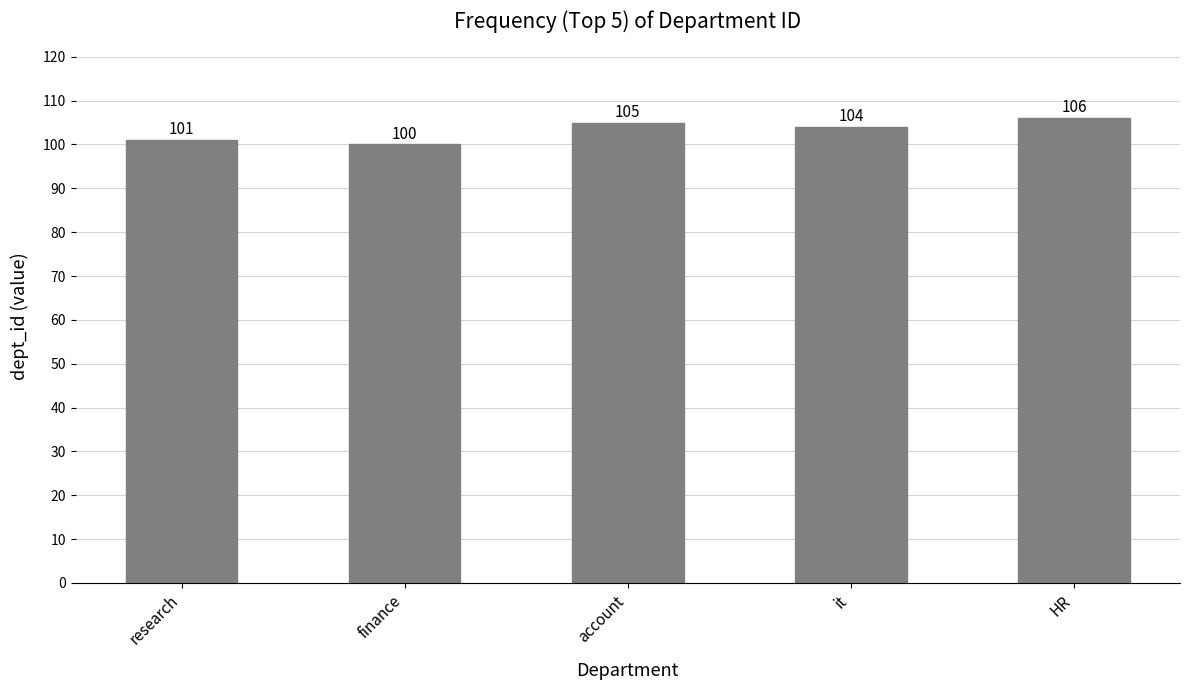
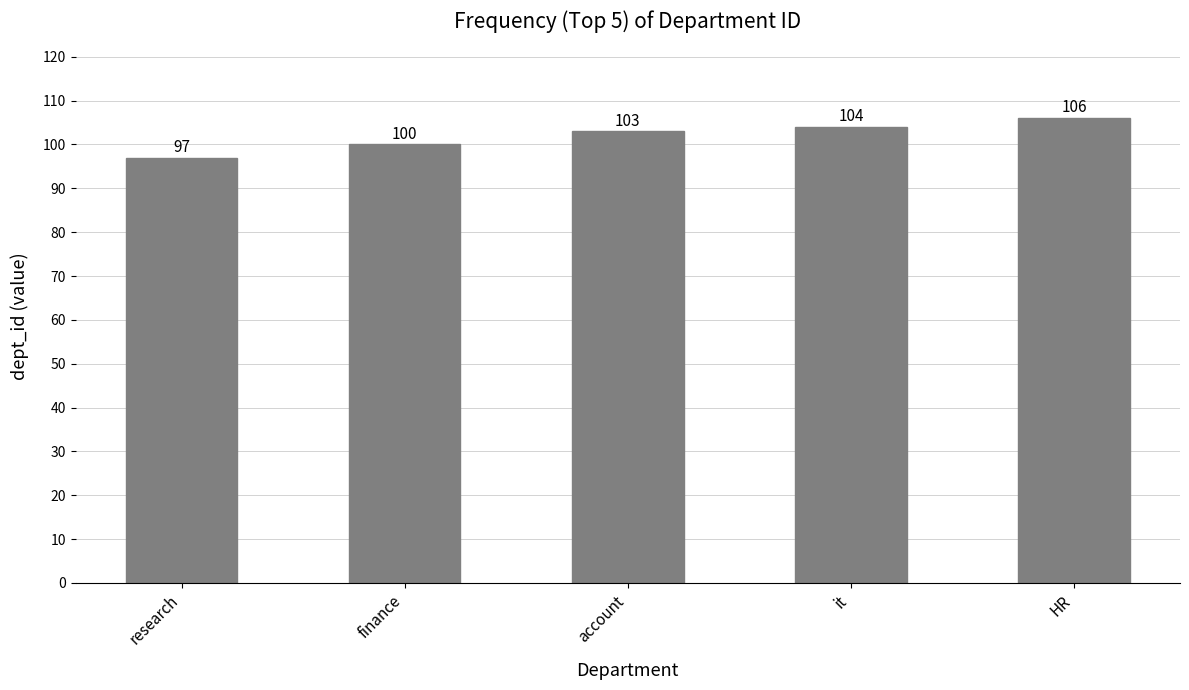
research: 101 -> 97
account: 105 -> 103
